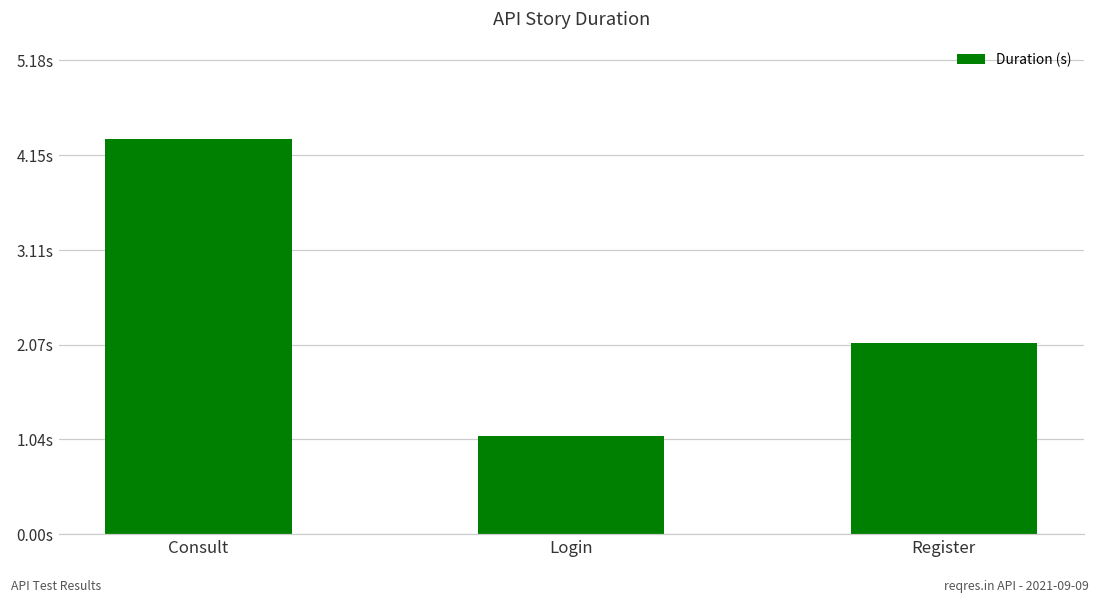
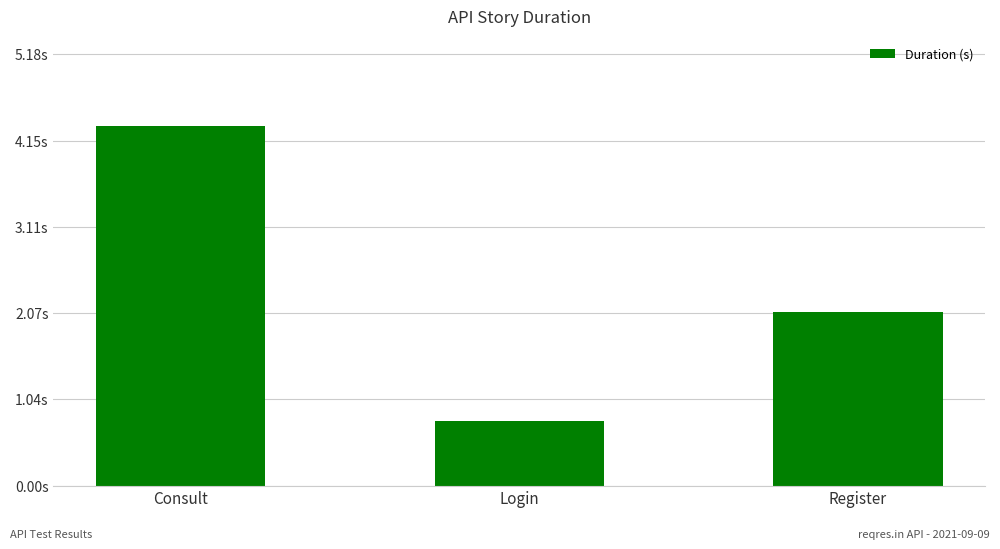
Login: 1.1s -> 0.8s
